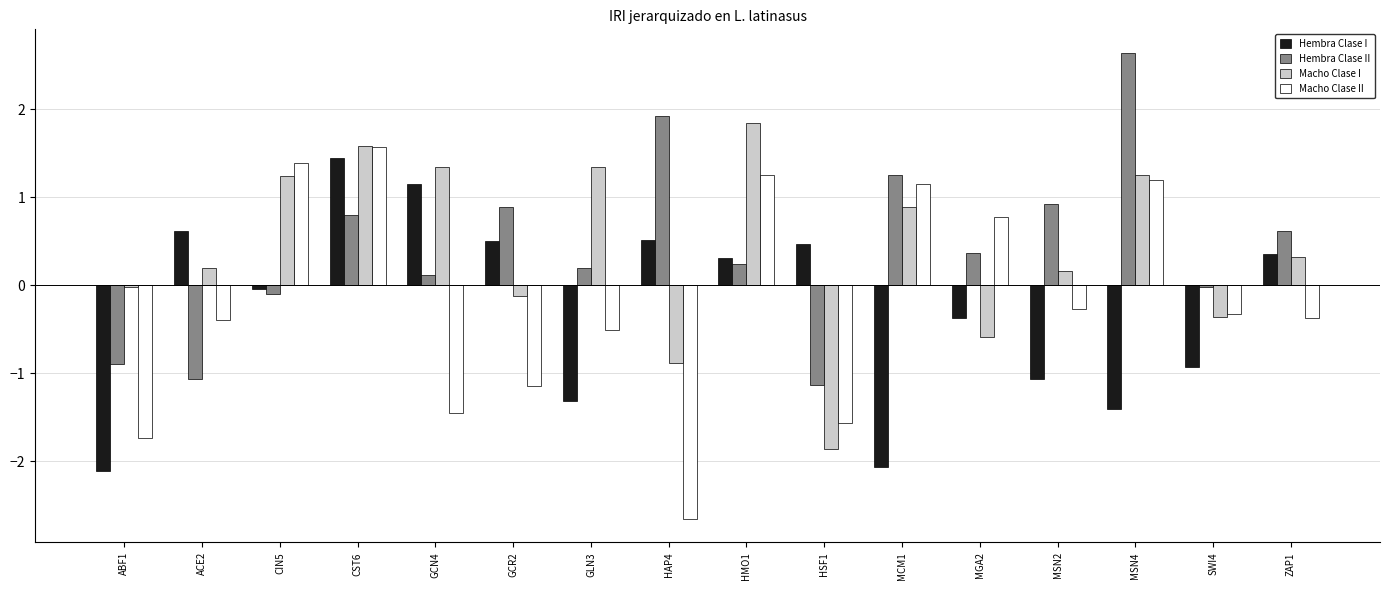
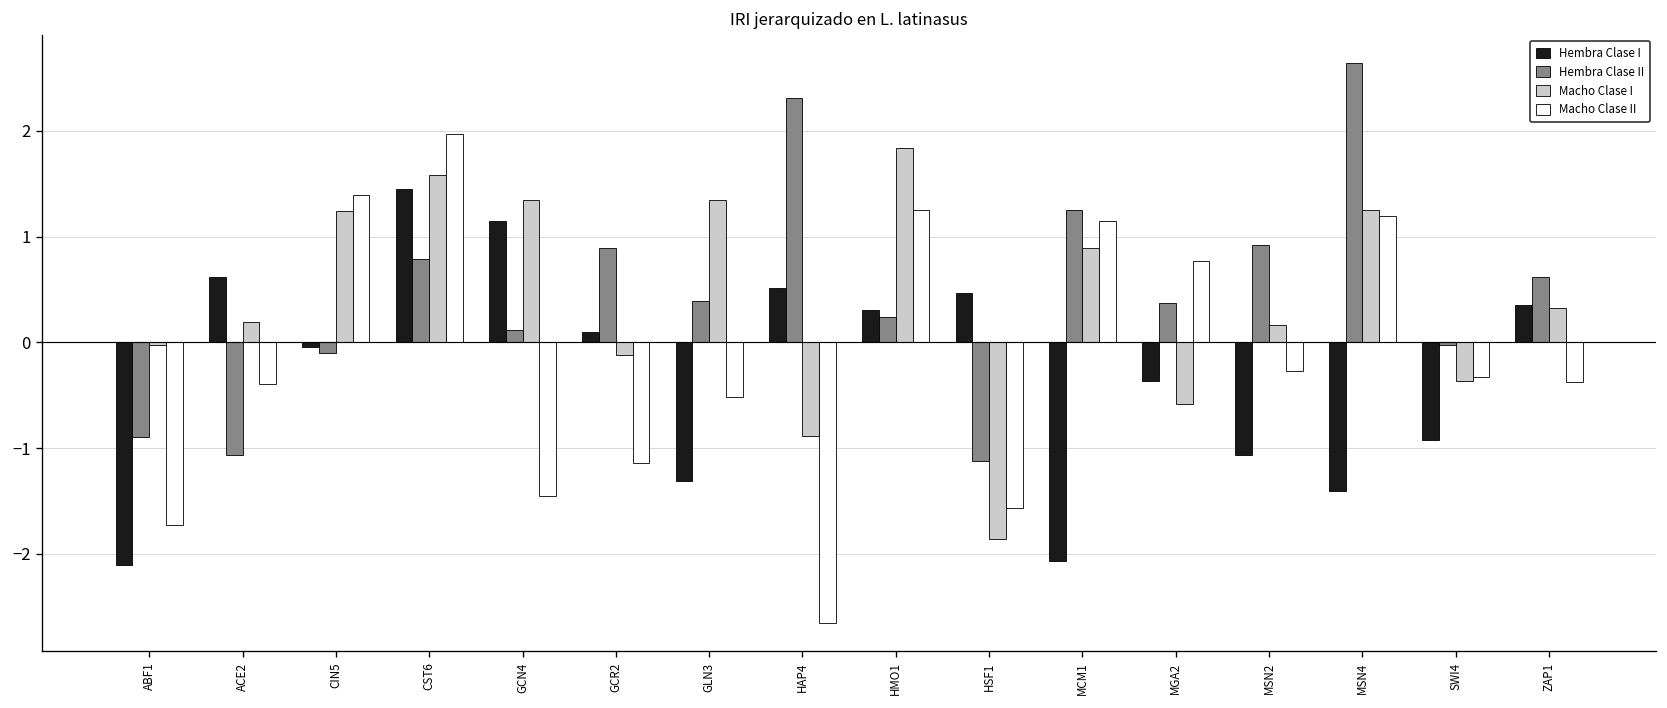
Macho Clase II, CST6: 1.6 -> 2.0
Hembra Clase I, GCR2: 0.5 -> 0.1
Hembra Clase II, GLN3: 0.2 -> 0.4
Hembra Clase II, HAP4: 1.9 -> 2.3
